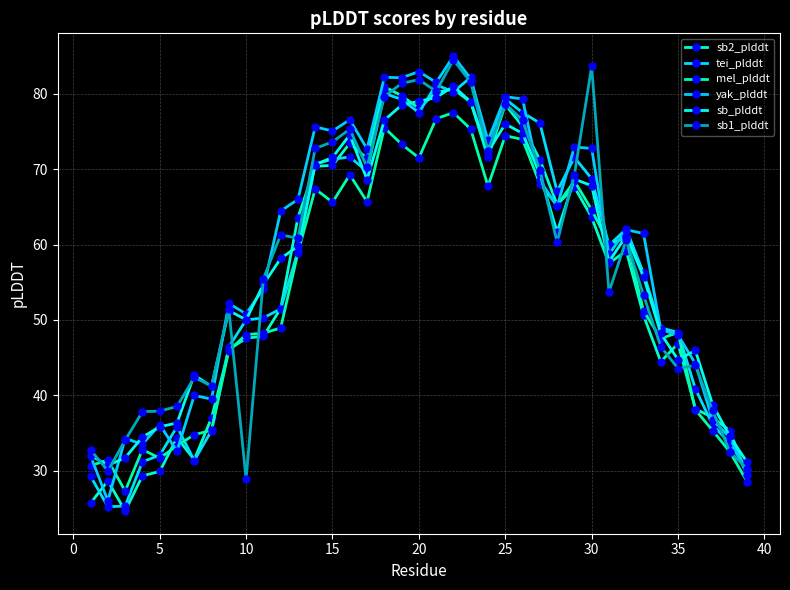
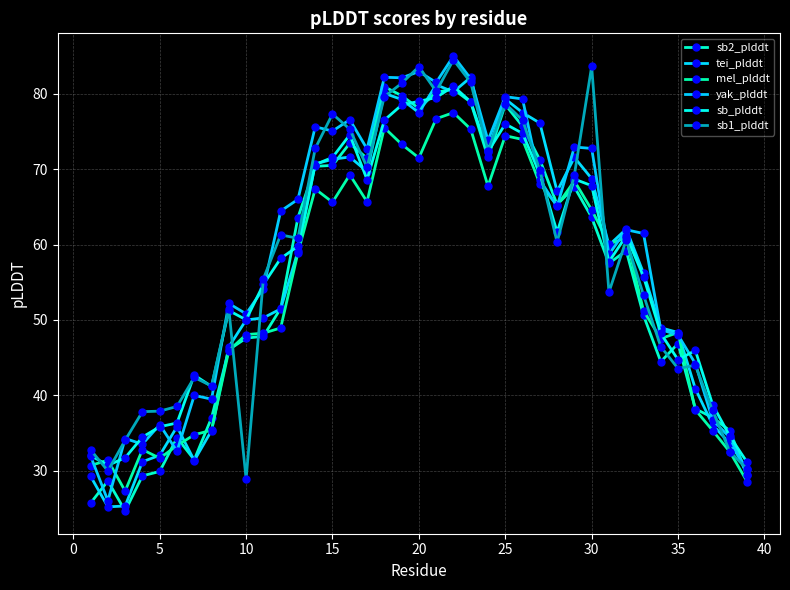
sb1_plddt, 15: 74 -> 77
sb1_plddt, 20: 82 -> 84
